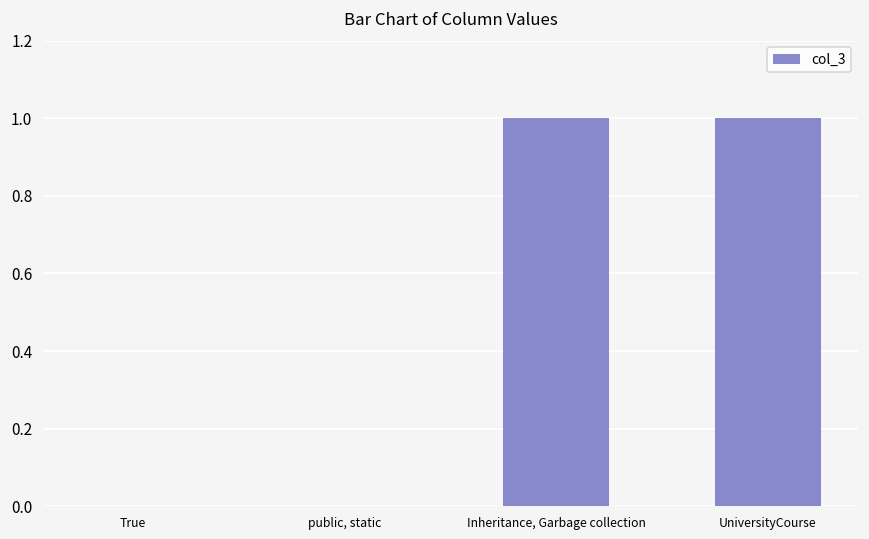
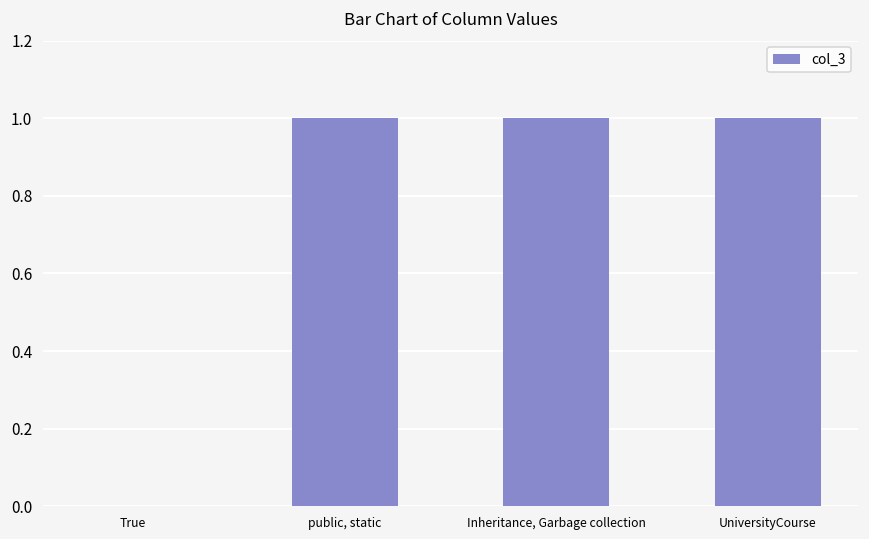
public, static: 0 -> 1
